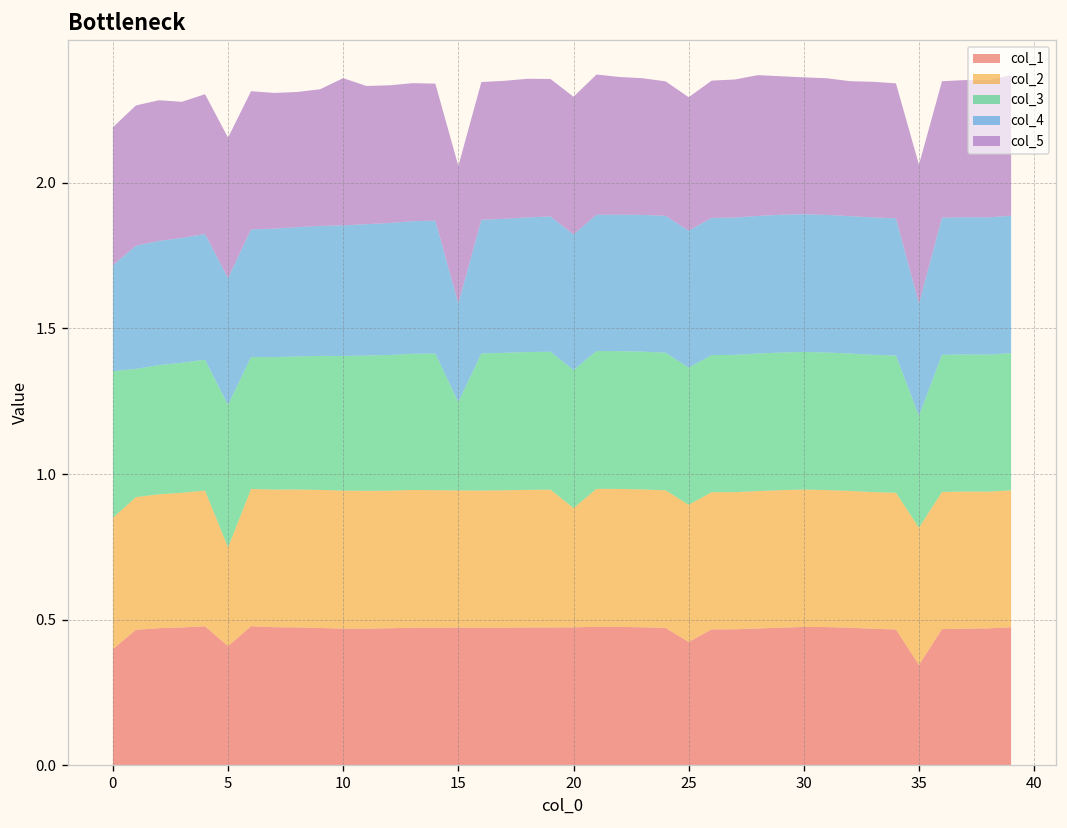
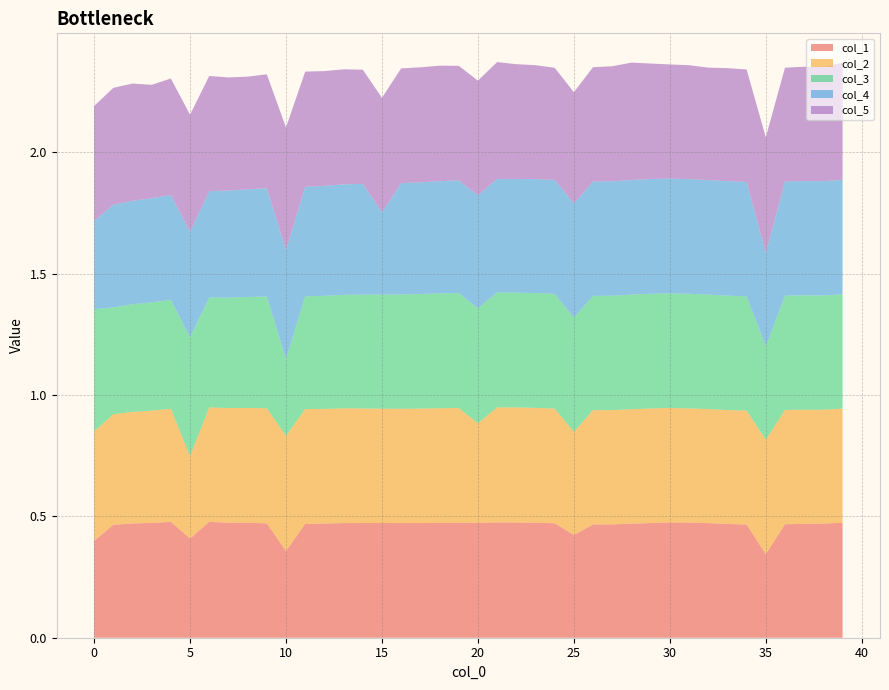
col_1, 10: 0.47 -> 0.36
col_3, 10: 0.46 -> 0.32
col_3, 15: 0.30 -> 0.47
col_2, 25: 0.47 -> 0.43
